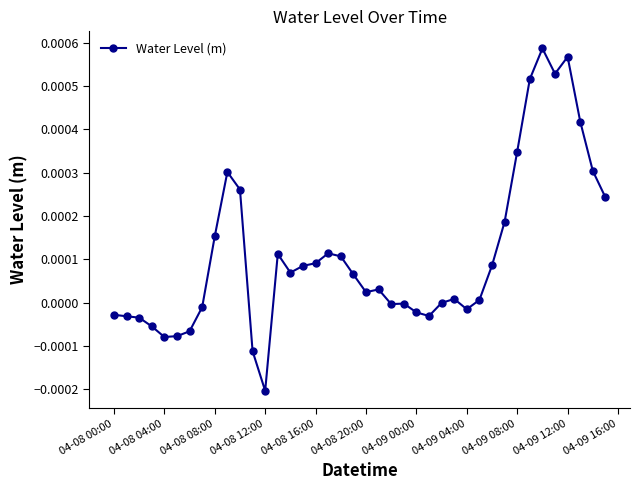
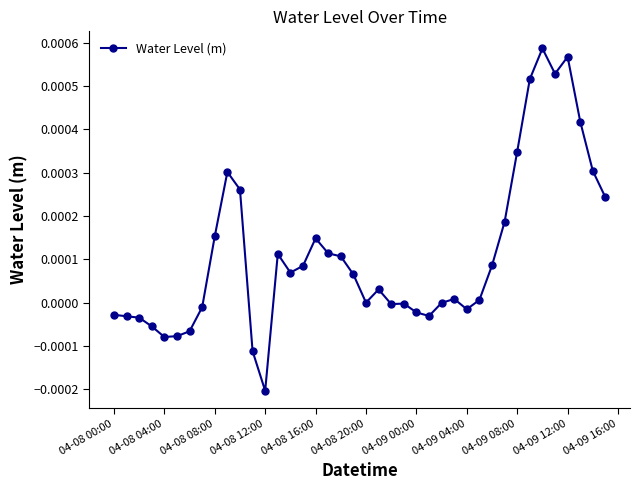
04-08 16:00: 0.00009 -> 0.00015
04-08 20:00: 0.00002 -> 0.00000
